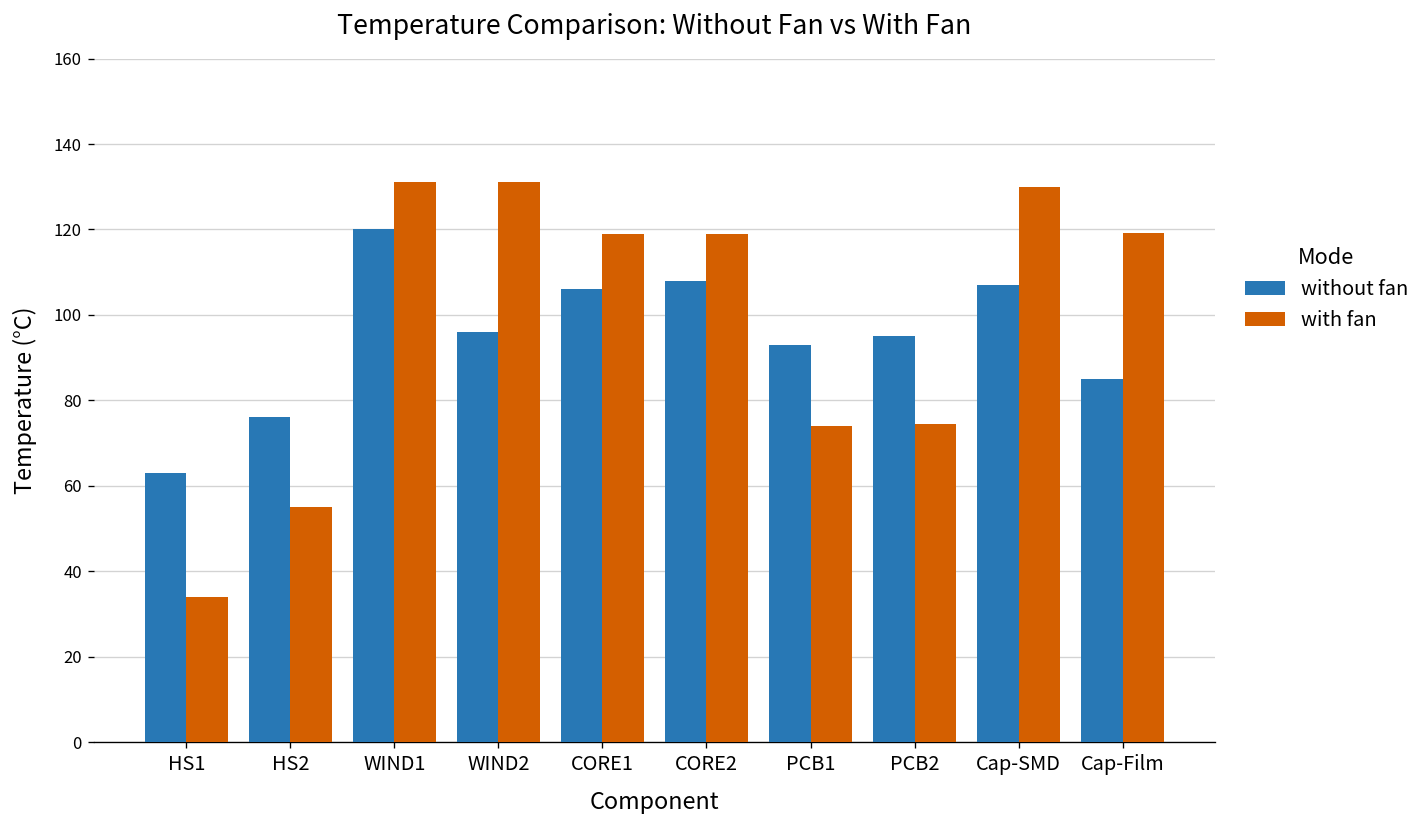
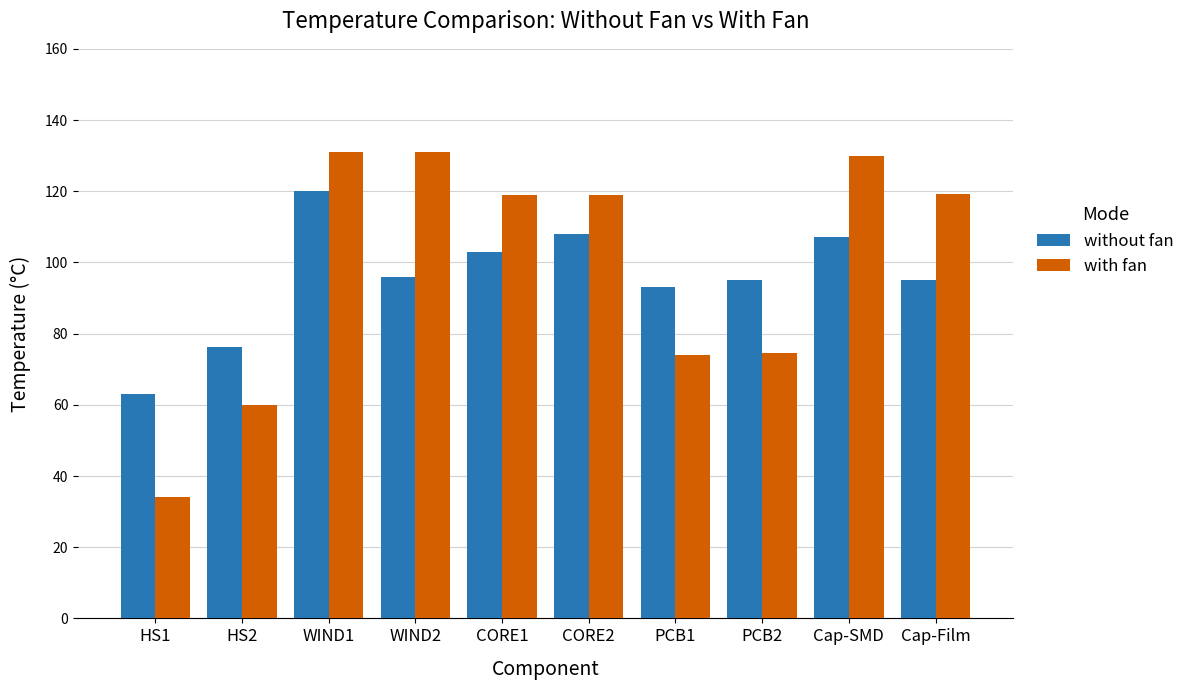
with fan, HS2: 55 -> 60
without fan, CORE1: 106 -> 103
without fan, Cap-Film: 85 -> 95
